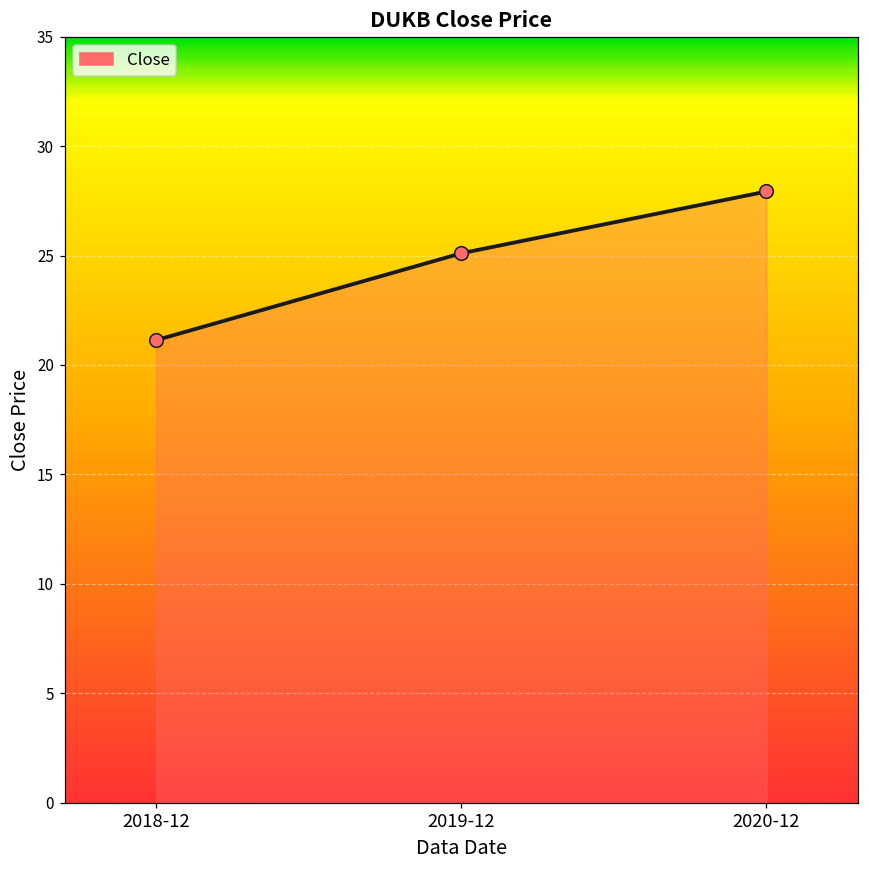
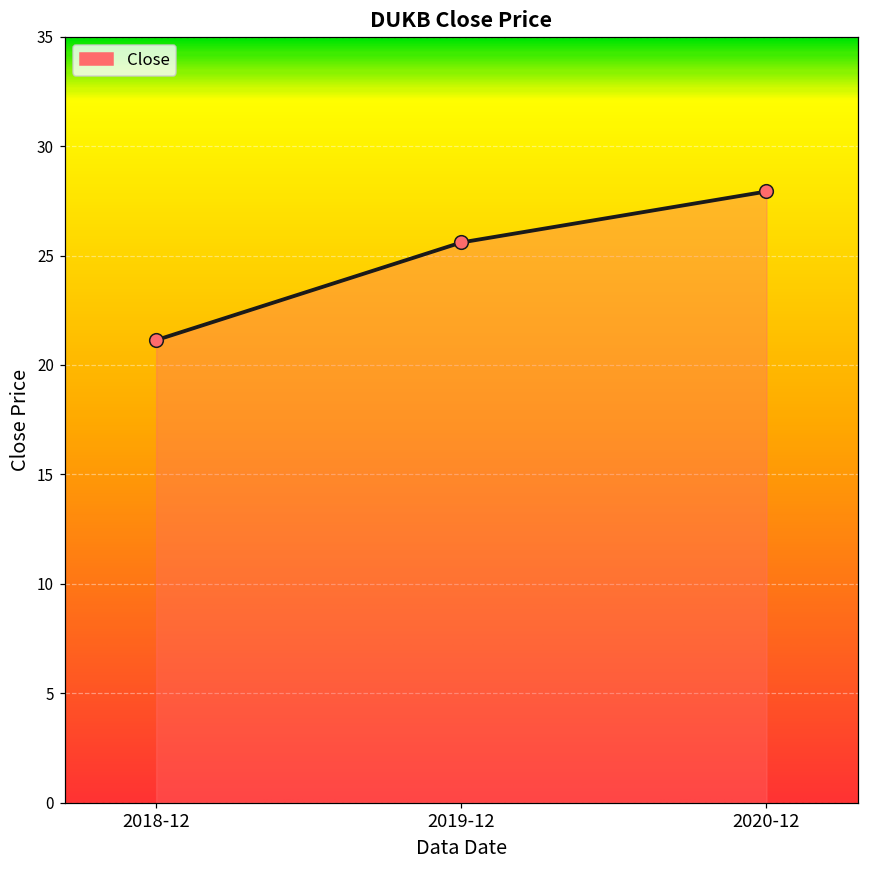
2019-12: 25.1 -> 25.6
